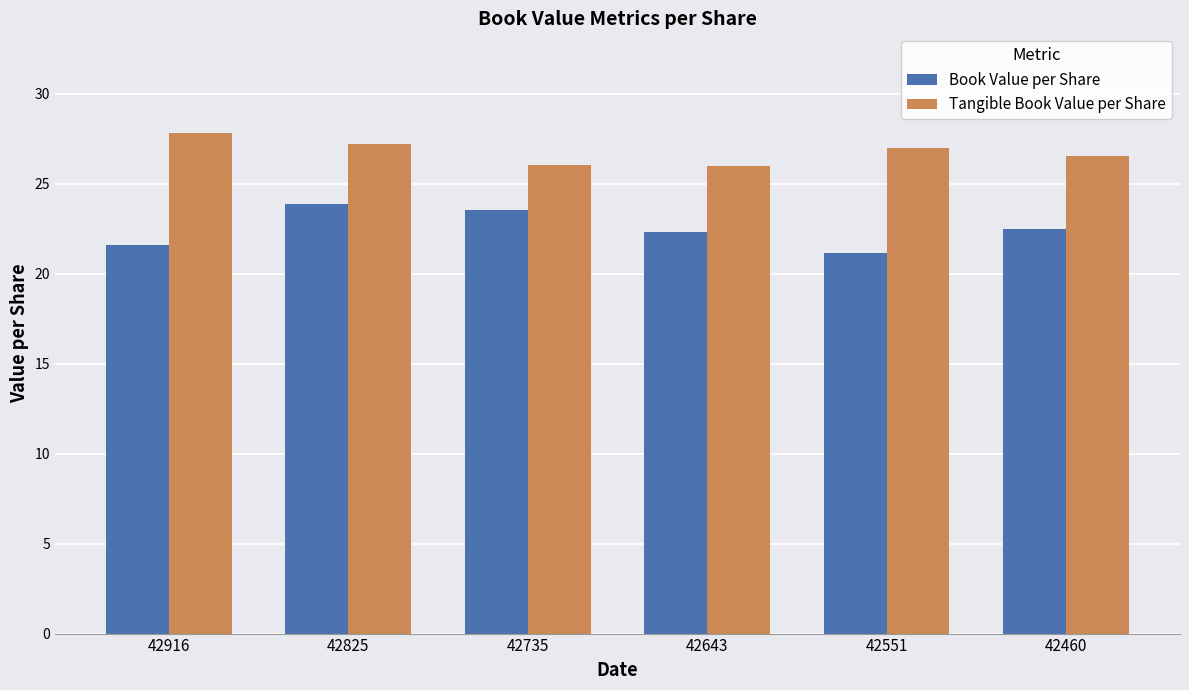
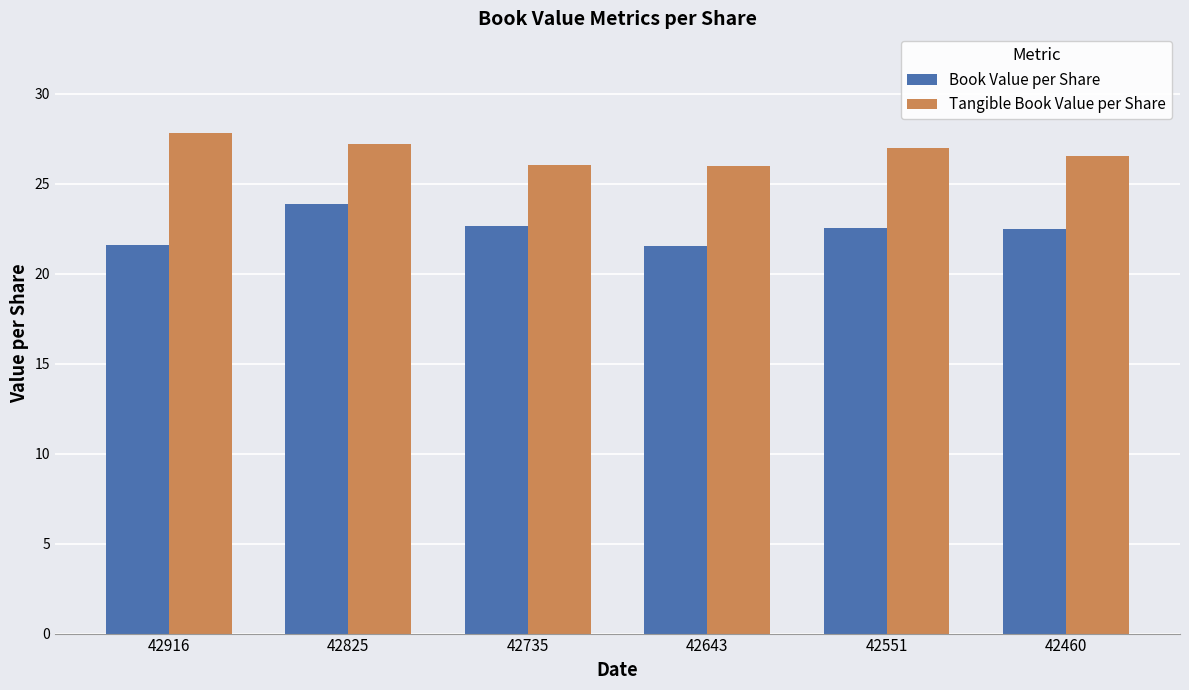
Book Value per Share, 42735: 23.5 -> 22.6
Book Value per Share, 42643: 22.3 -> 21.5
Book Value per Share, 42551: 21.1 -> 22.6
